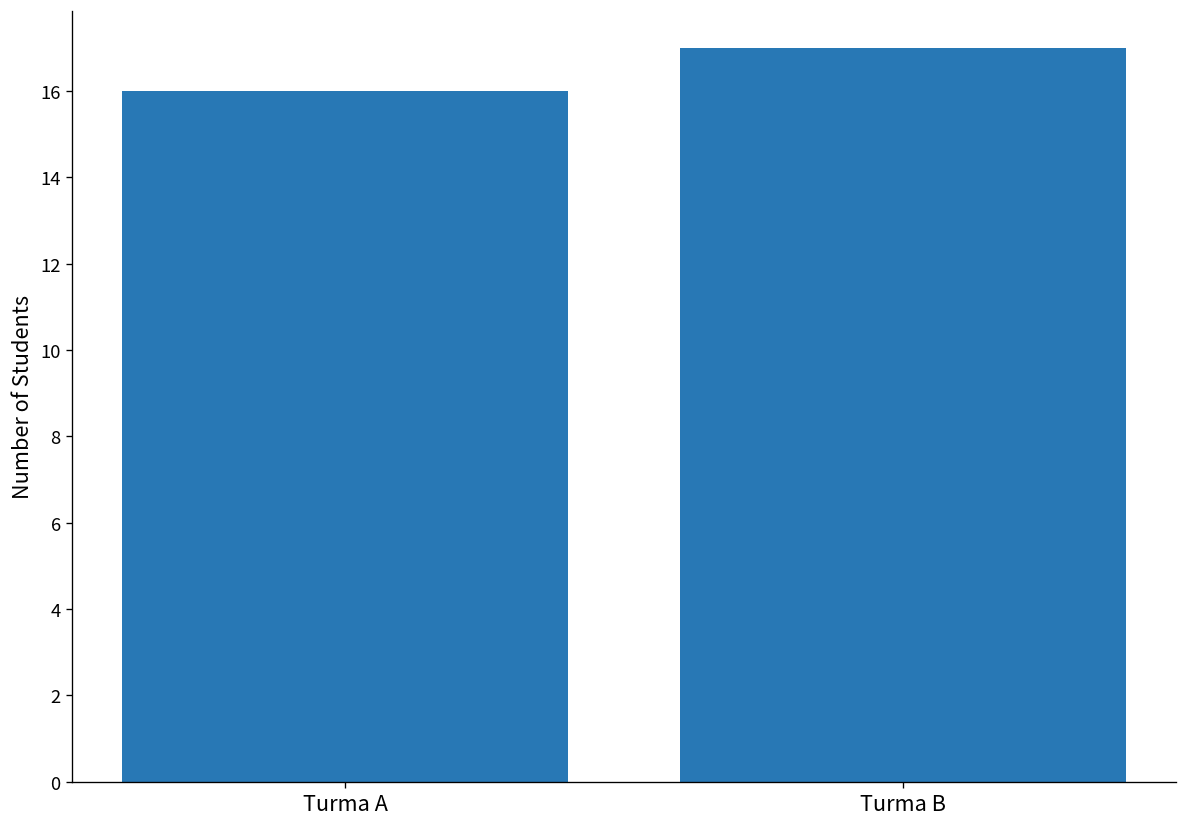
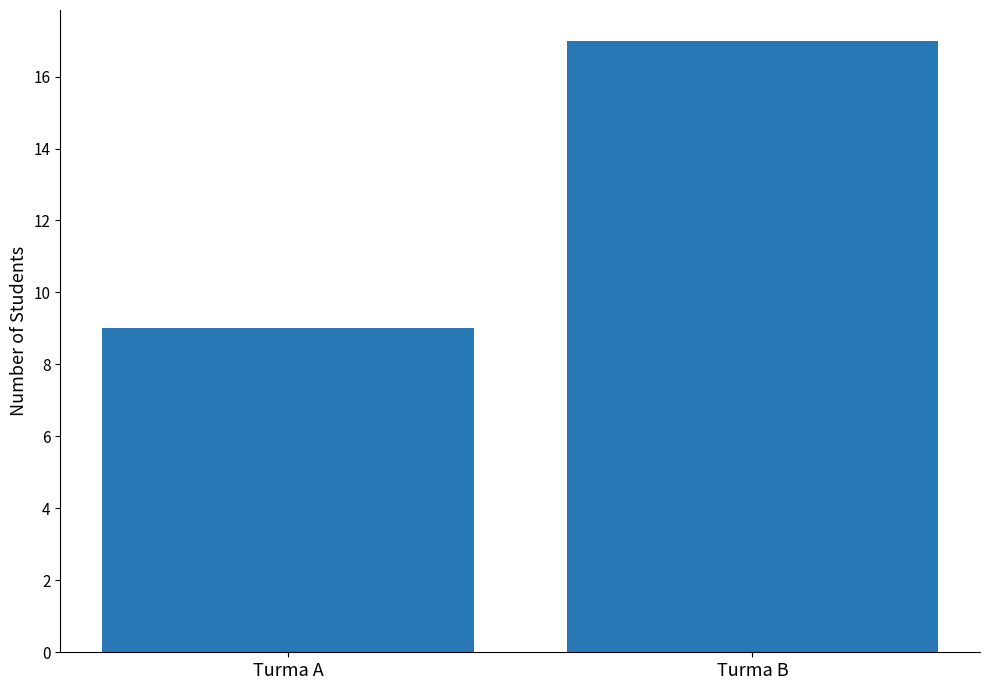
Turma A: 16 -> 9
